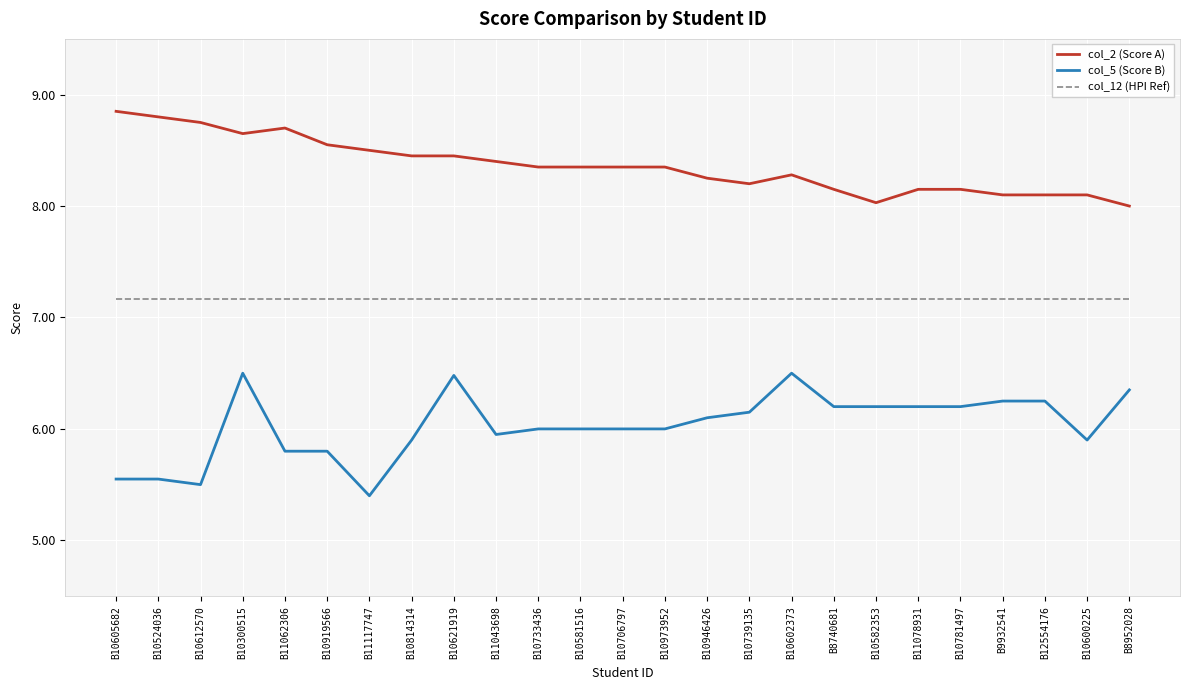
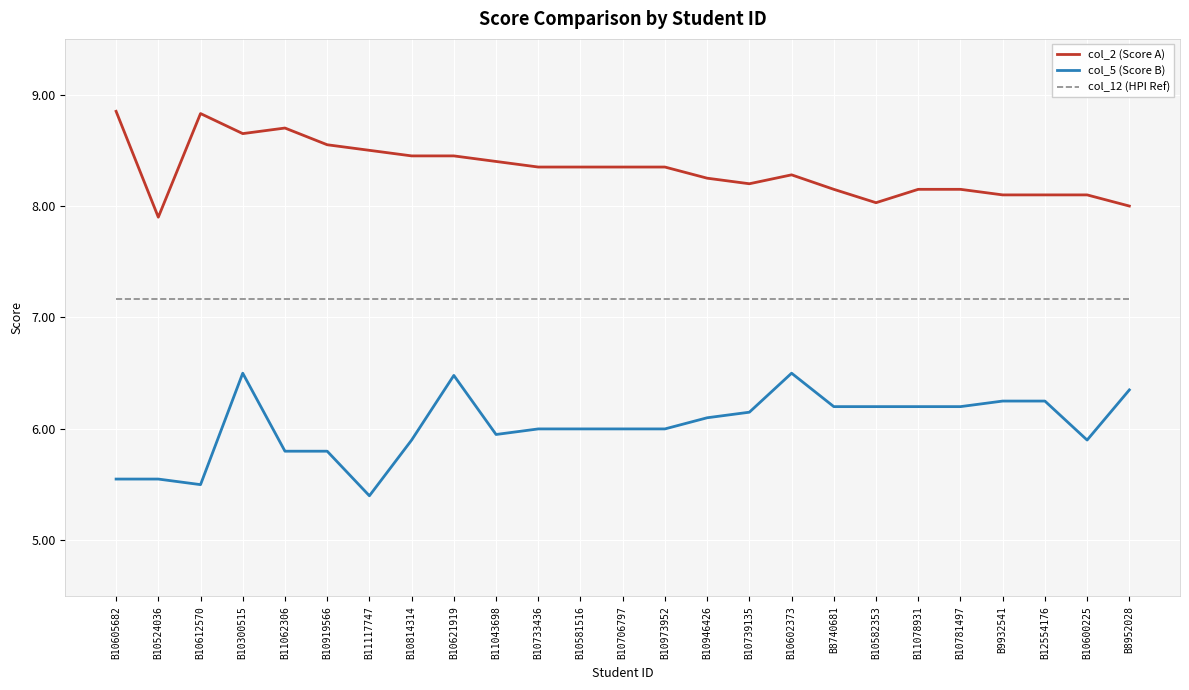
col_2 (Score A), B10524036: 8.8 -> 7.9
col_2 (Score A), B10612570: 8.75 -> 8.83
